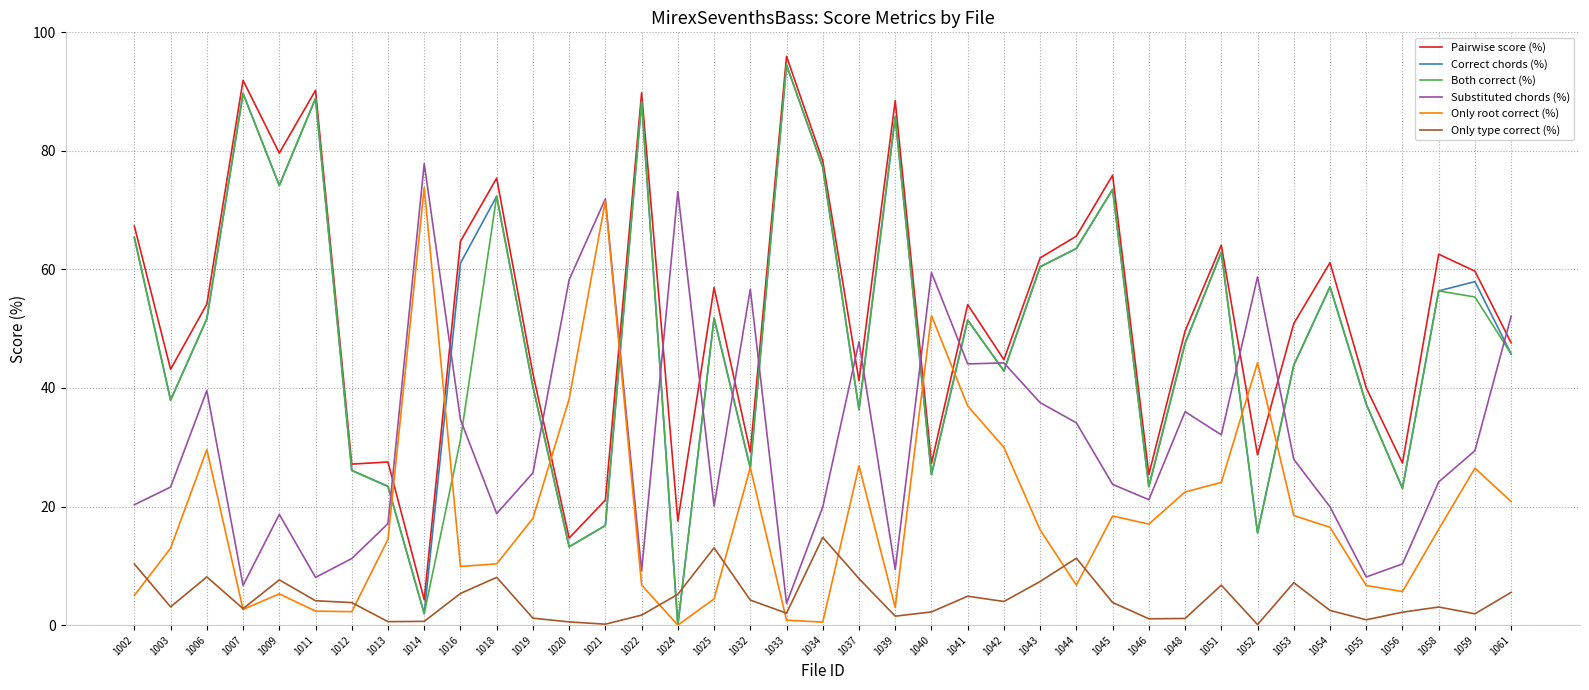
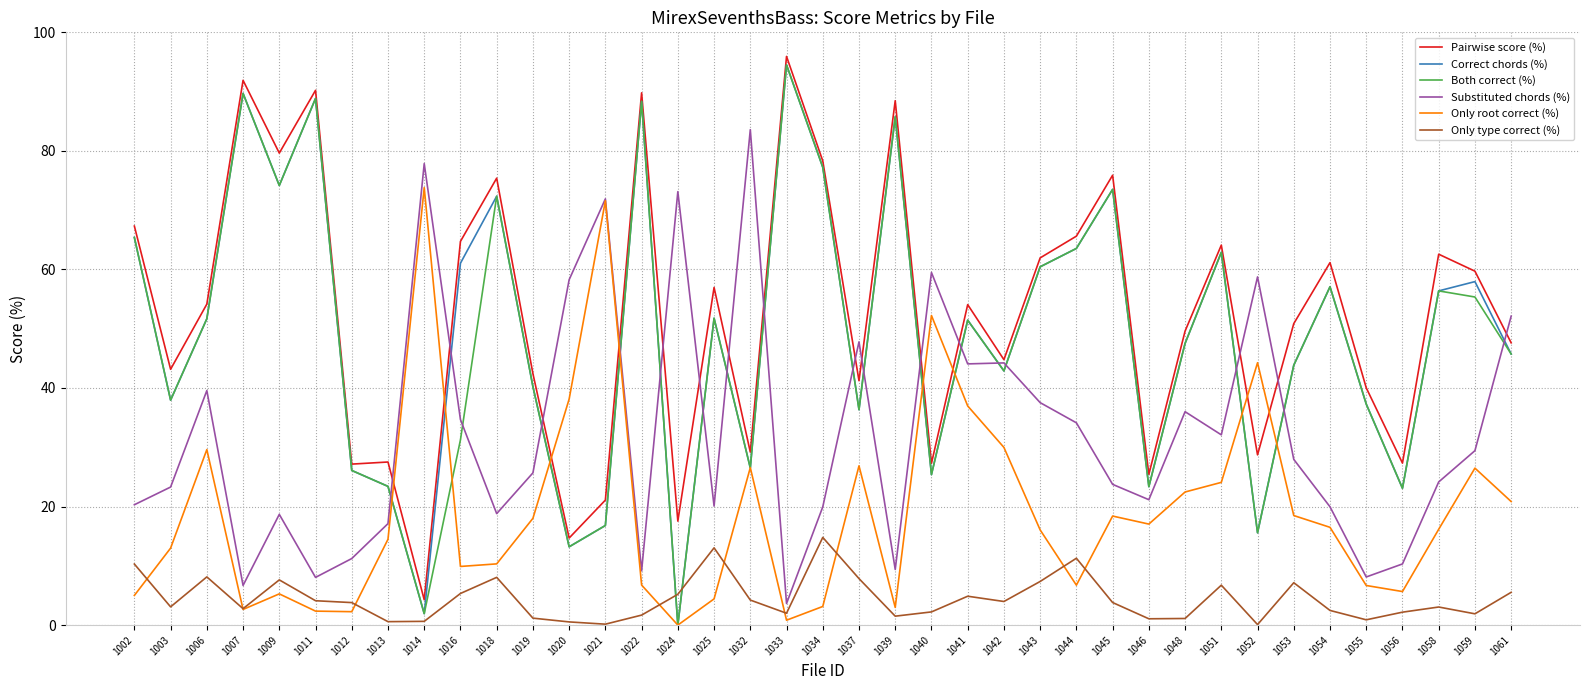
Substituted chords (%), 1032: 57 -> 84
Only root correct (%), 1034: 1 -> 3
